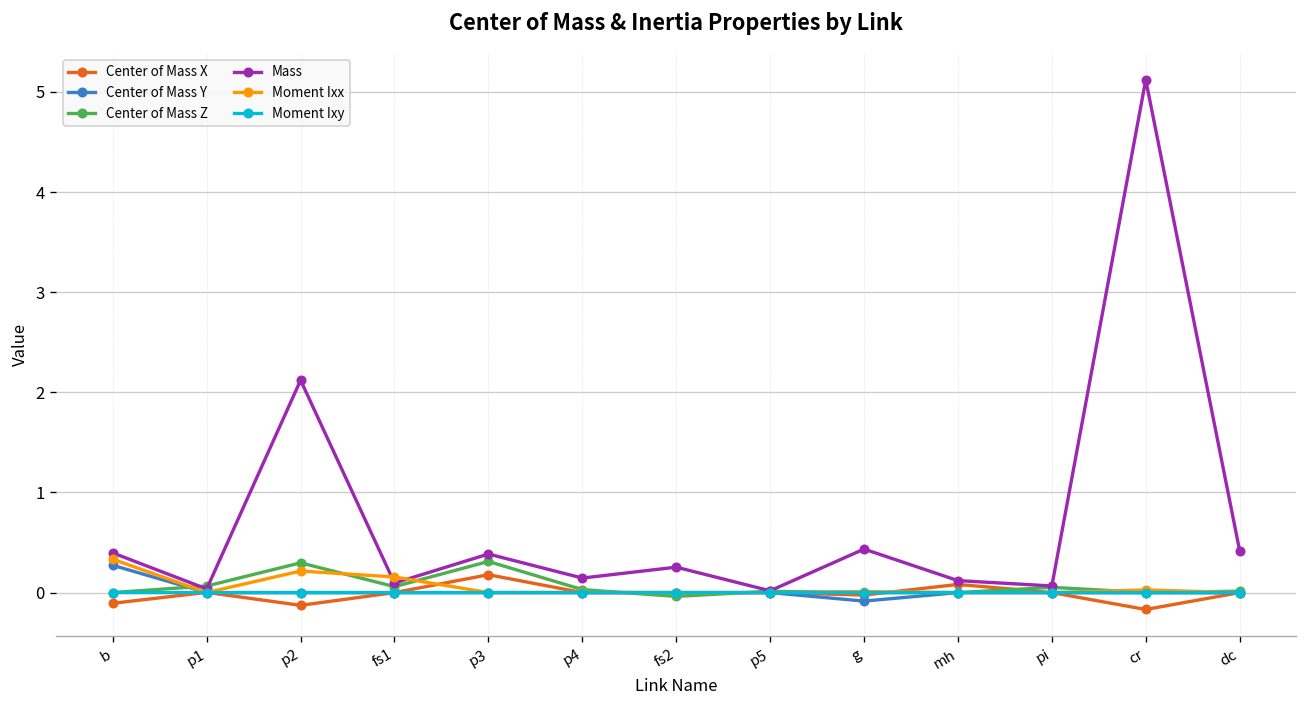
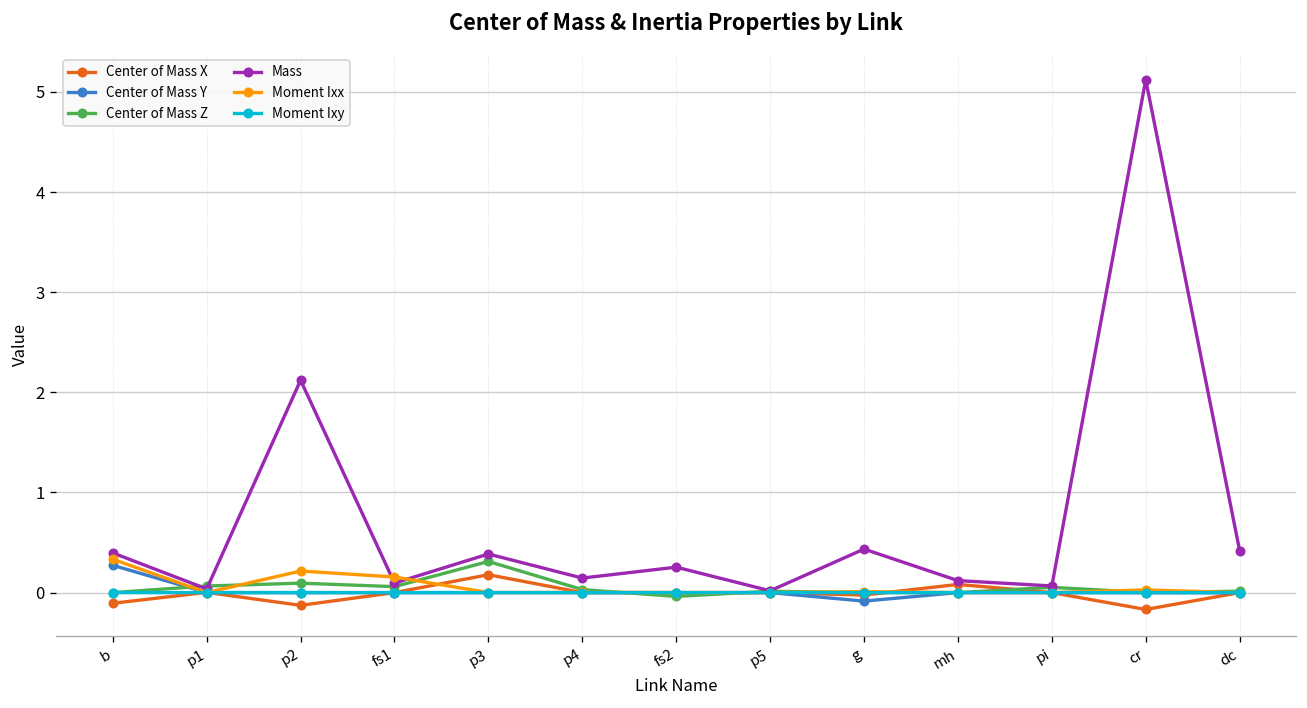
Center of Mass Z, p2: 0.3 -> 0.1
